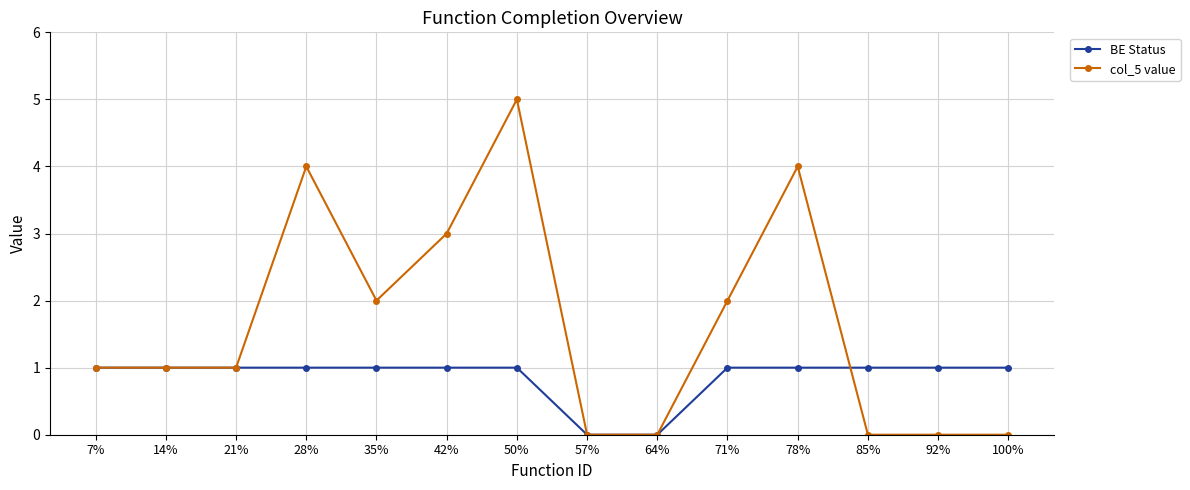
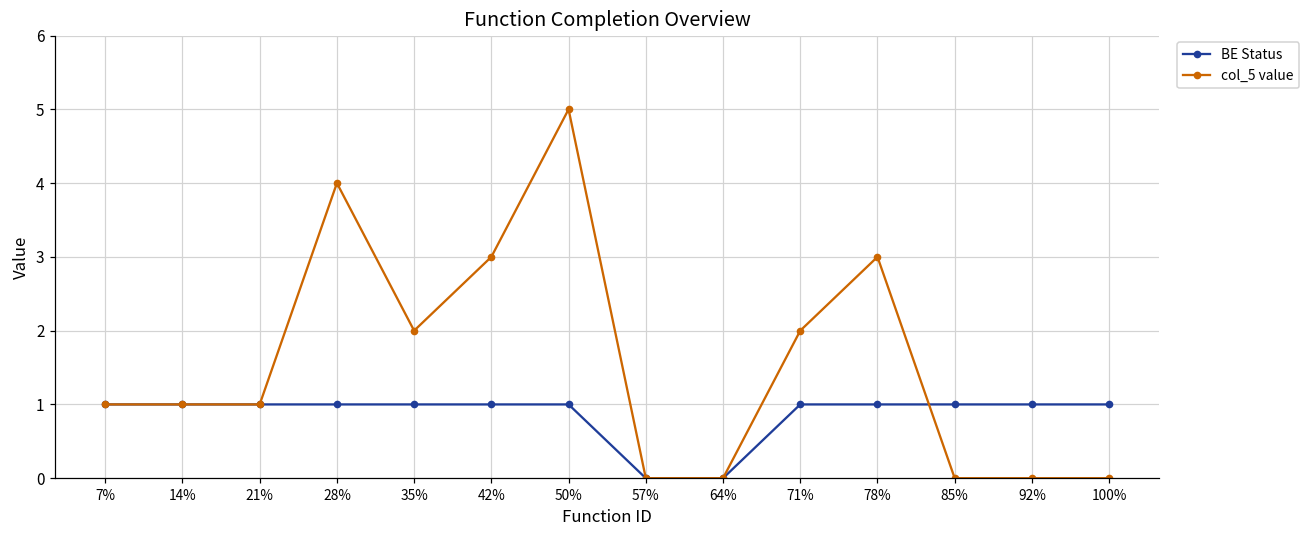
col_5 value, 78%: 4 -> 3
